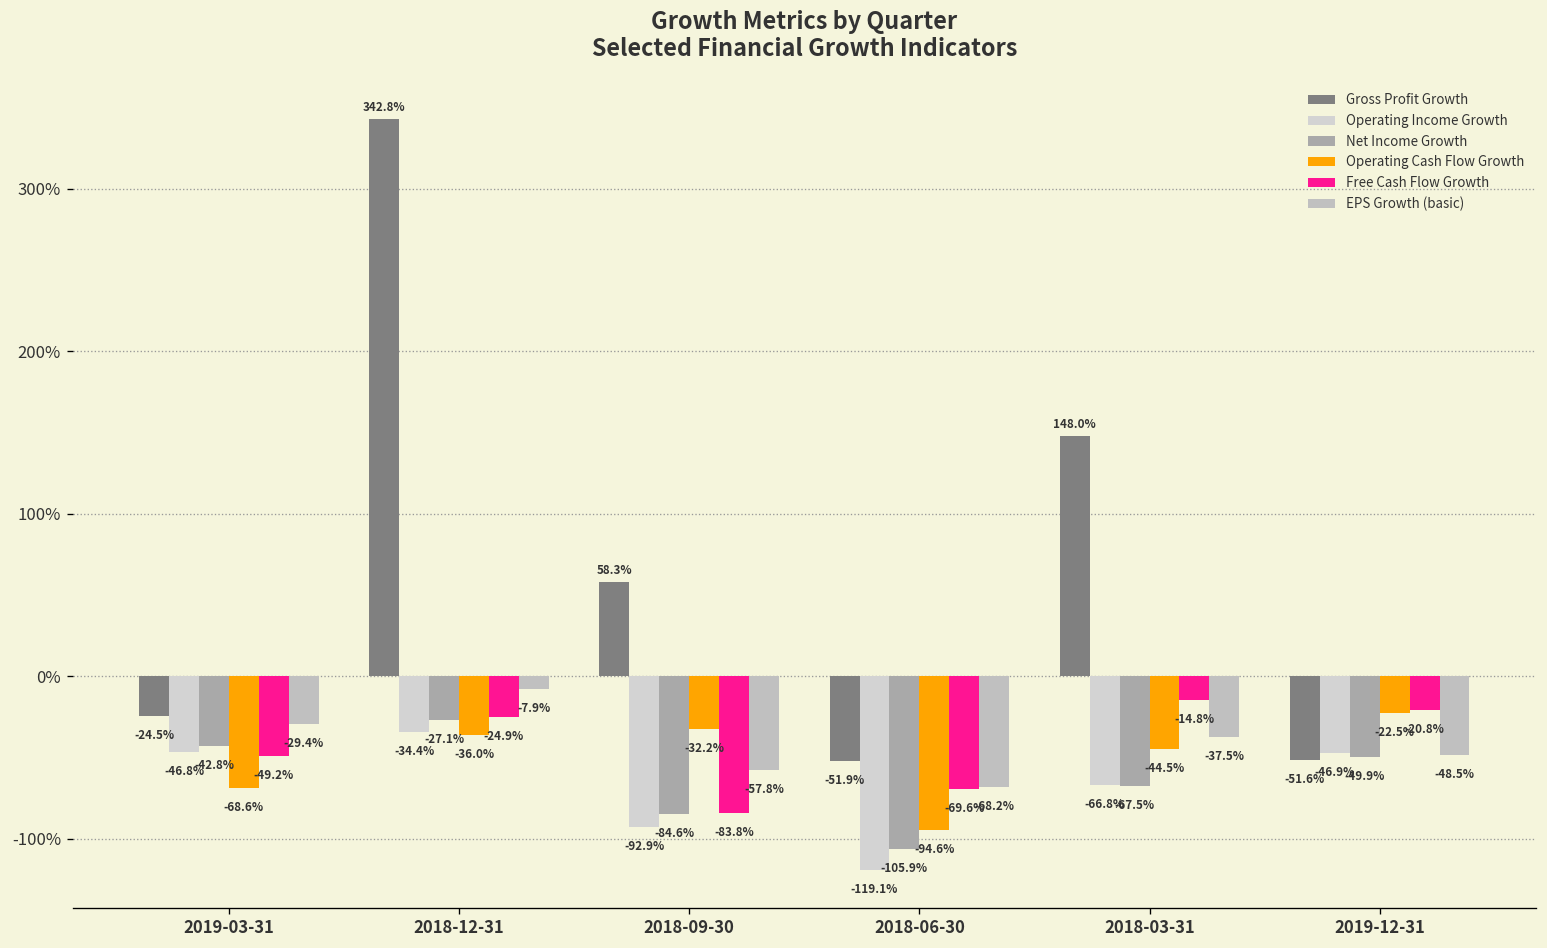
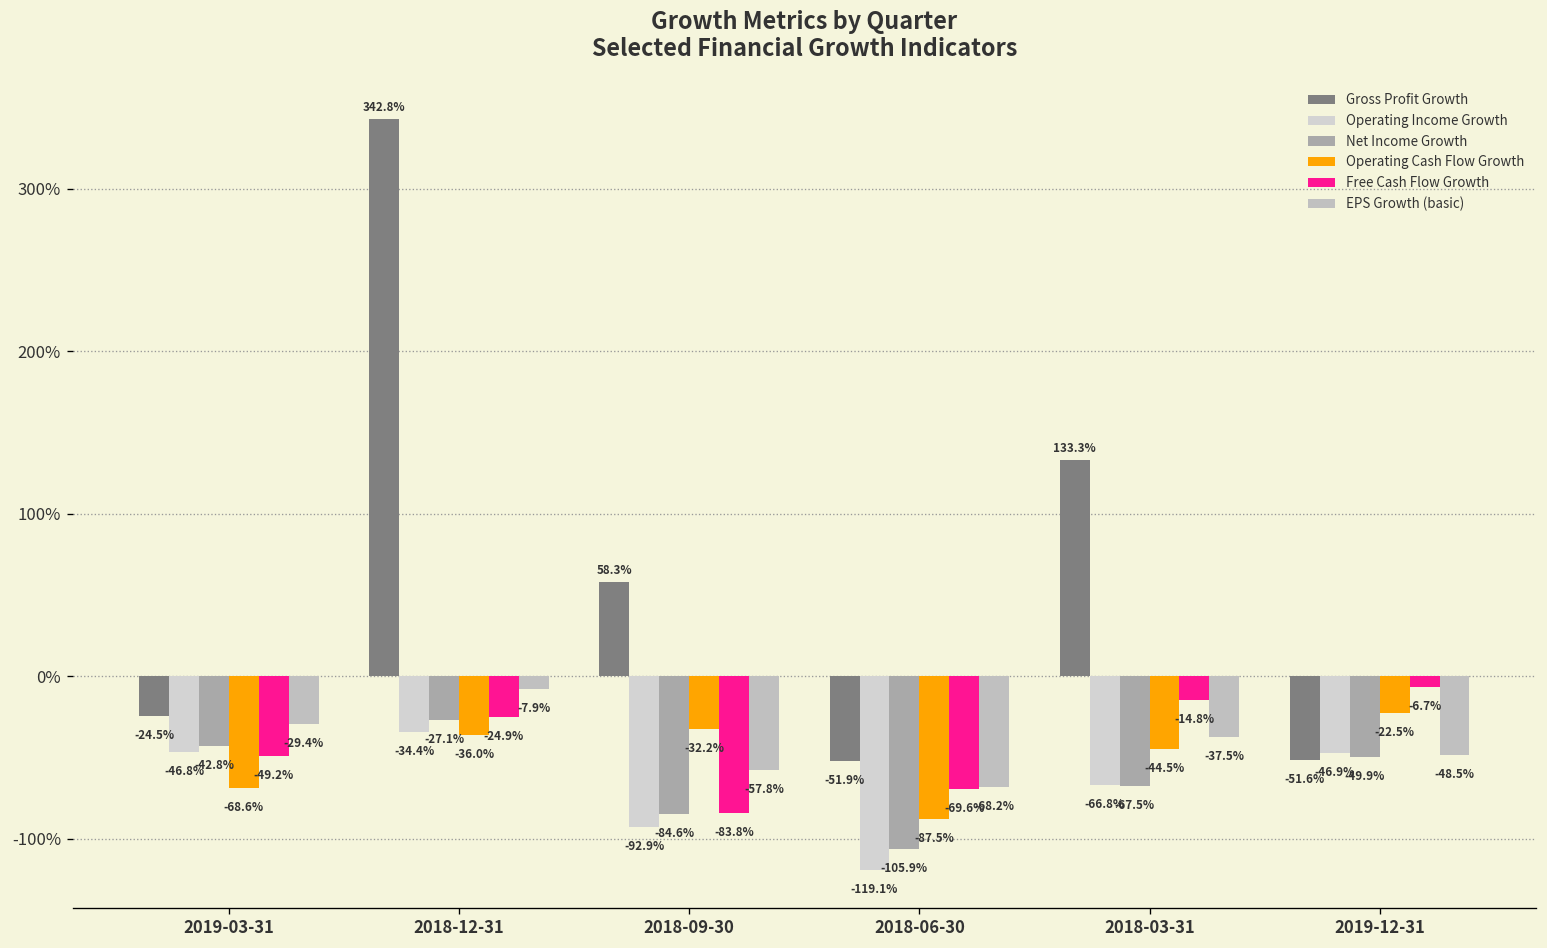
Operating Cash Flow Growth, 2018-06-30: -94.6% -> -87.5%
Gross Profit Growth, 2018-03-31: 148.0% -> 133.3%
Free Cash Flow Growth, 2019-12-31: -20.8% -> -6.7%
